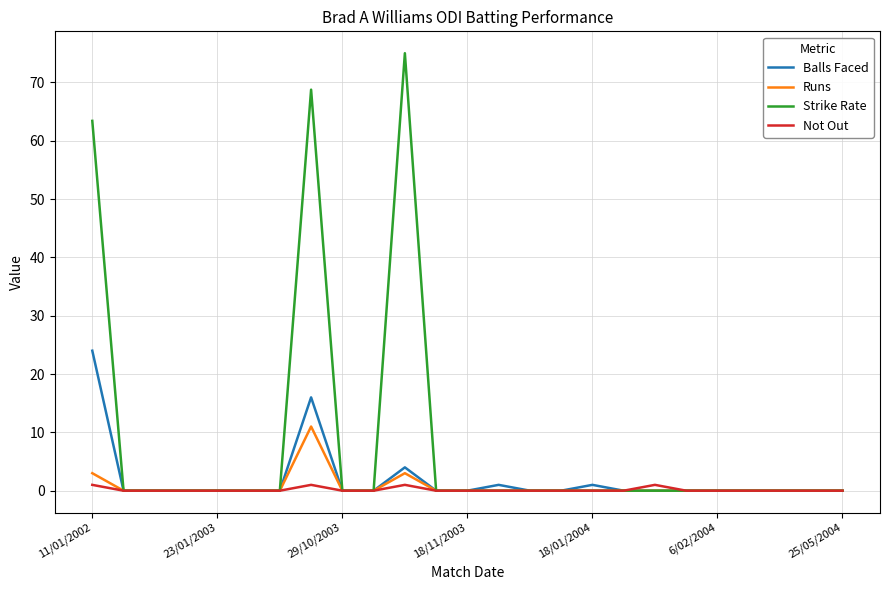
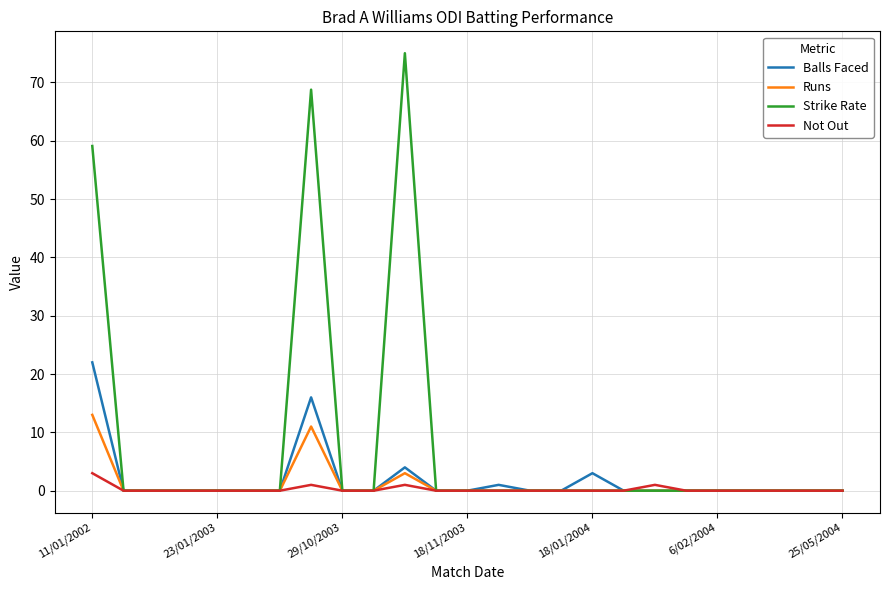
Balls Faced, 11/01/2002: 24 -> 22
Runs, 11/01/2002: 3 -> 13
Strike Rate, 11/01/2002: 63 -> 59
Not Out, 11/01/2002: 1 -> 3
Balls Faced, 18/01/2004: 1 -> 3
